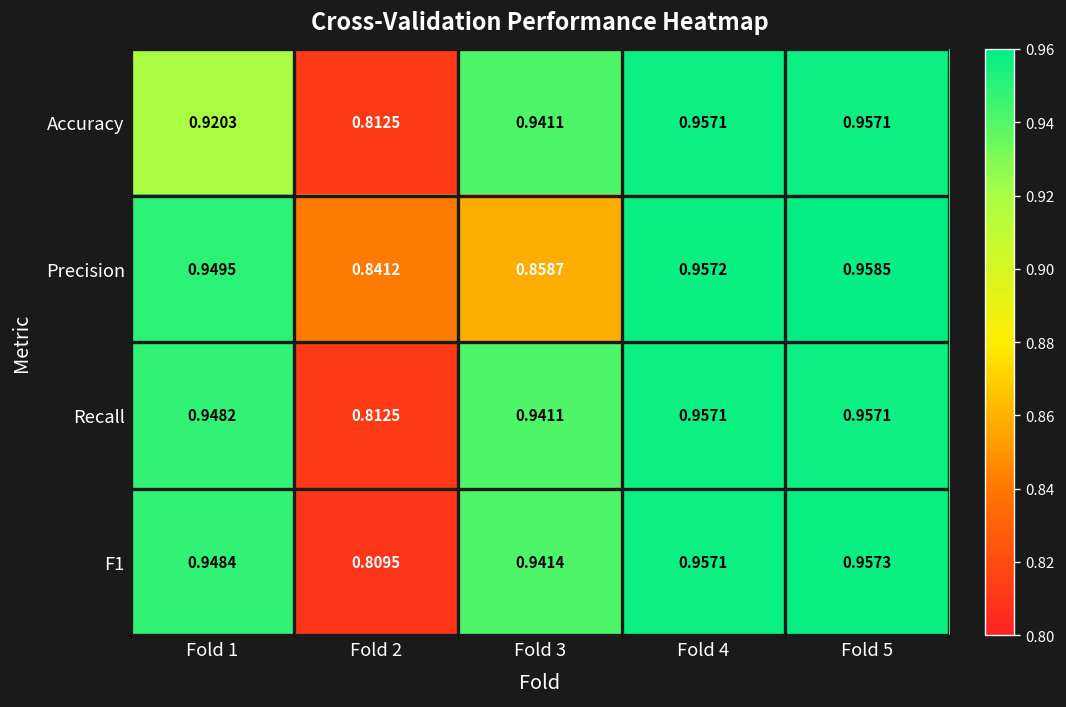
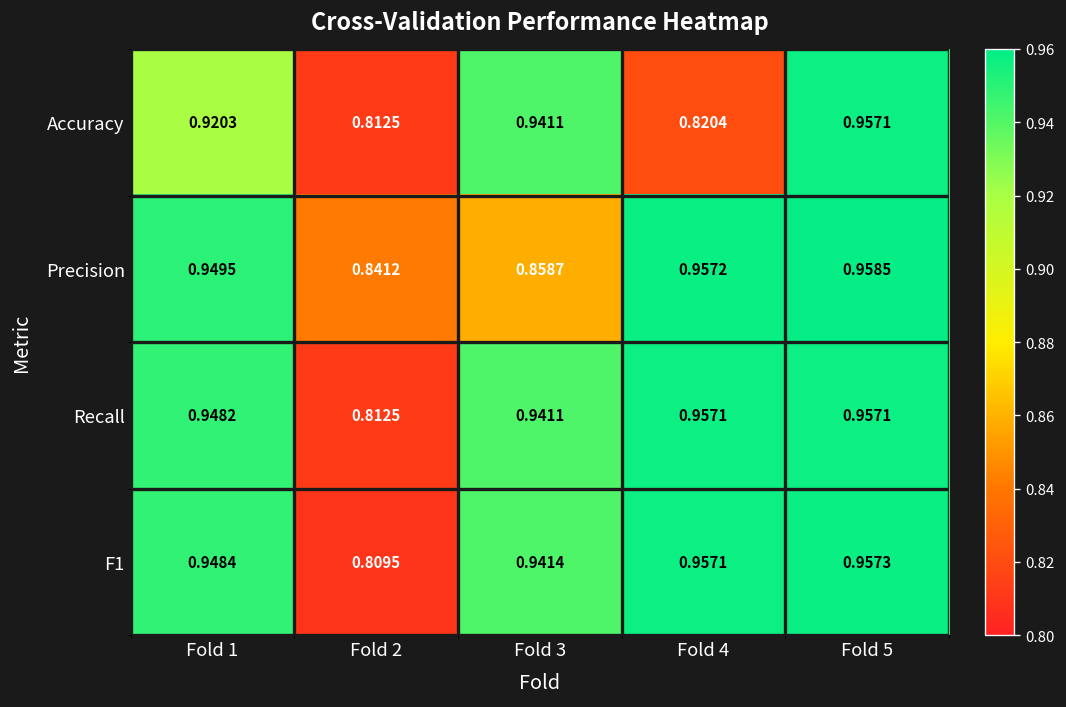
Accuracy, Fold 4: 0.9571 -> 0.8204
